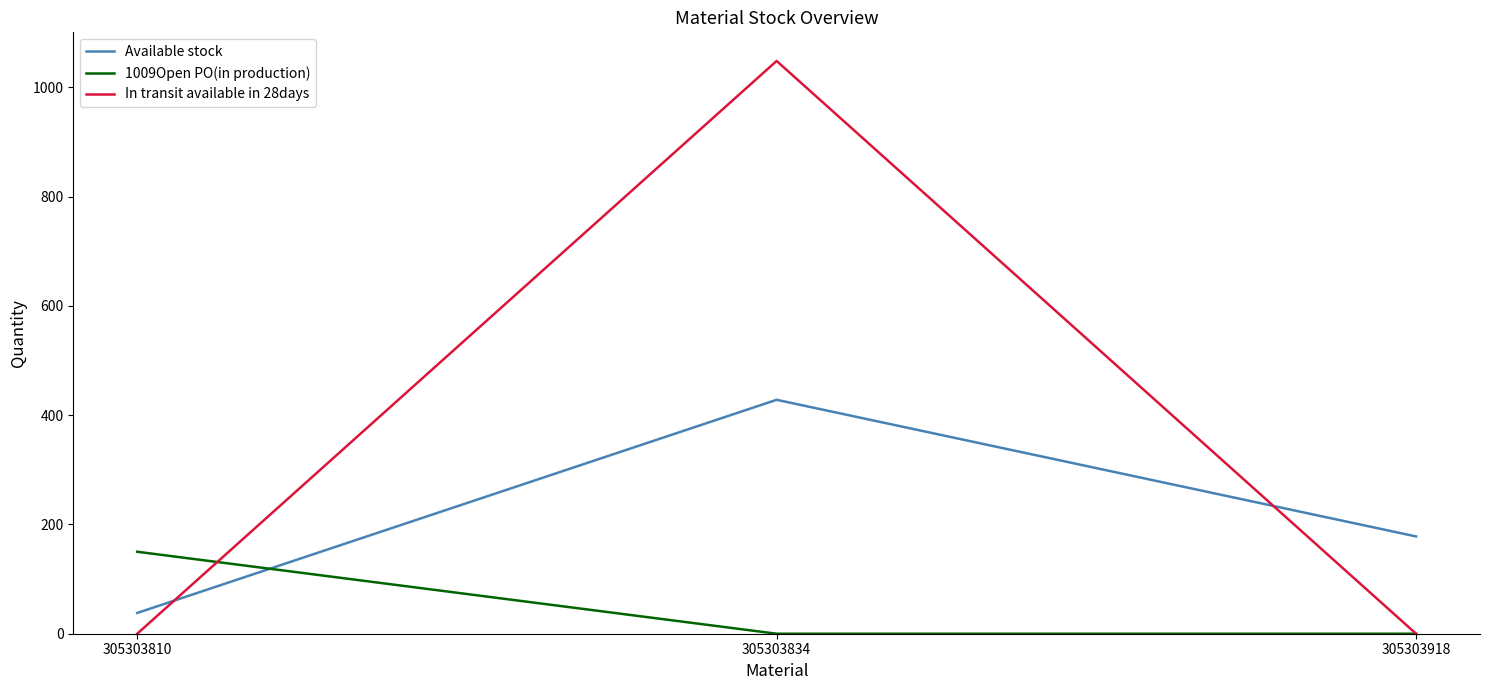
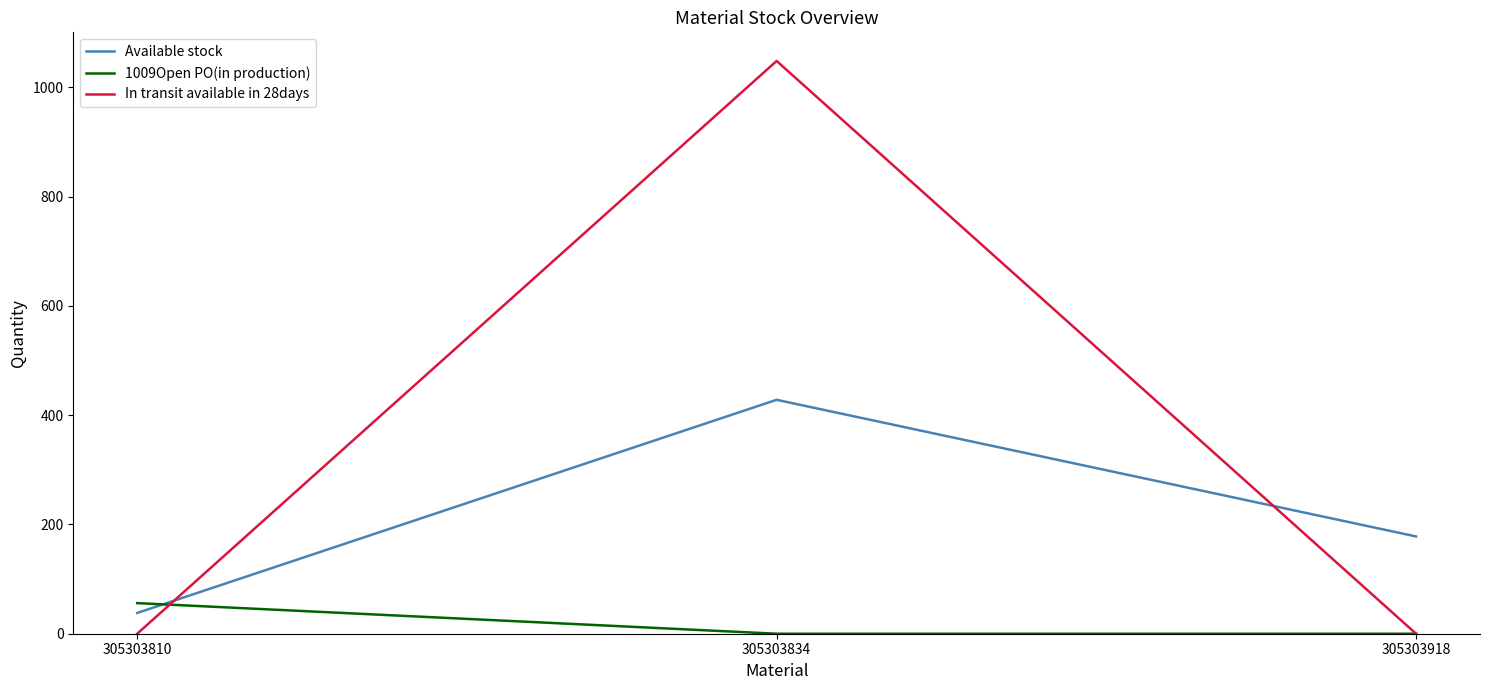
1009Open PO(in production), 305303810: 150 -> 60
